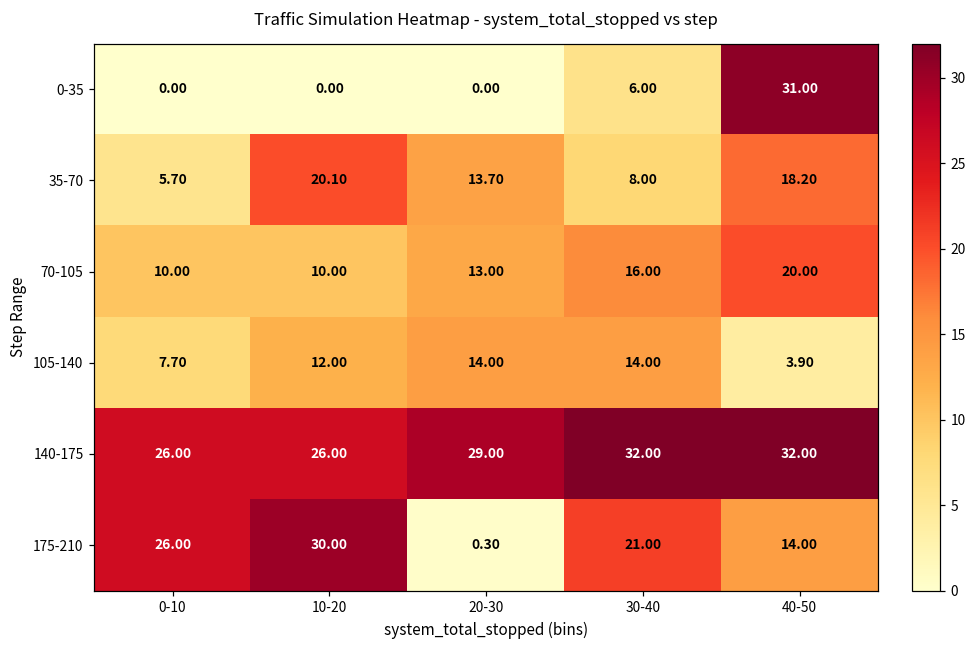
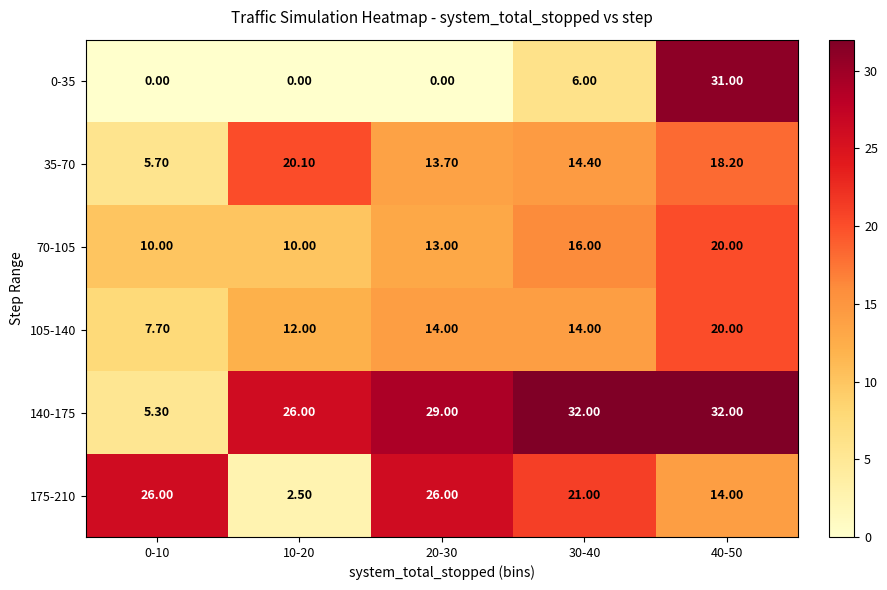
35-70, 30-40: 8.00 -> 14.40
105-140, 40-50: 3.90 -> 20.00
140-175, 0-10: 26.00 -> 5.30
175-210, 10-20: 30.00 -> 2.50
175-210, 20-30: 0.30 -> 26.00
